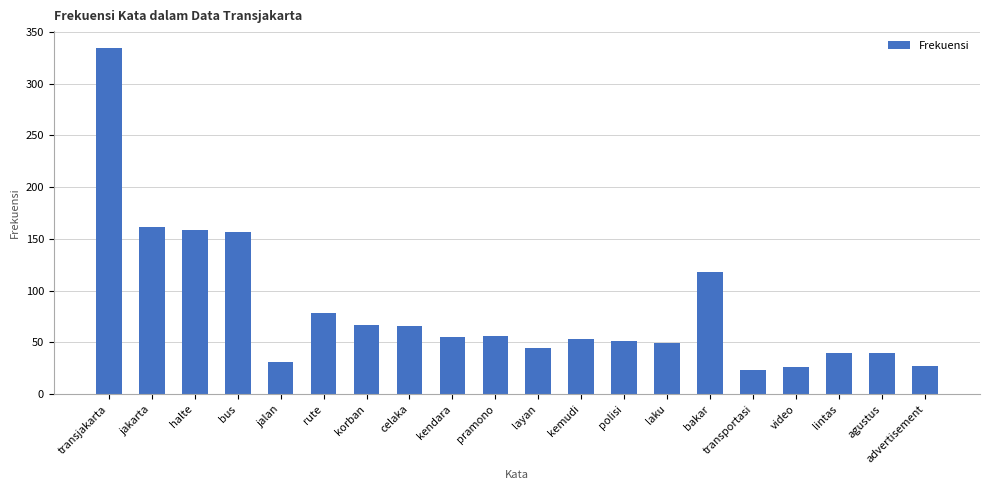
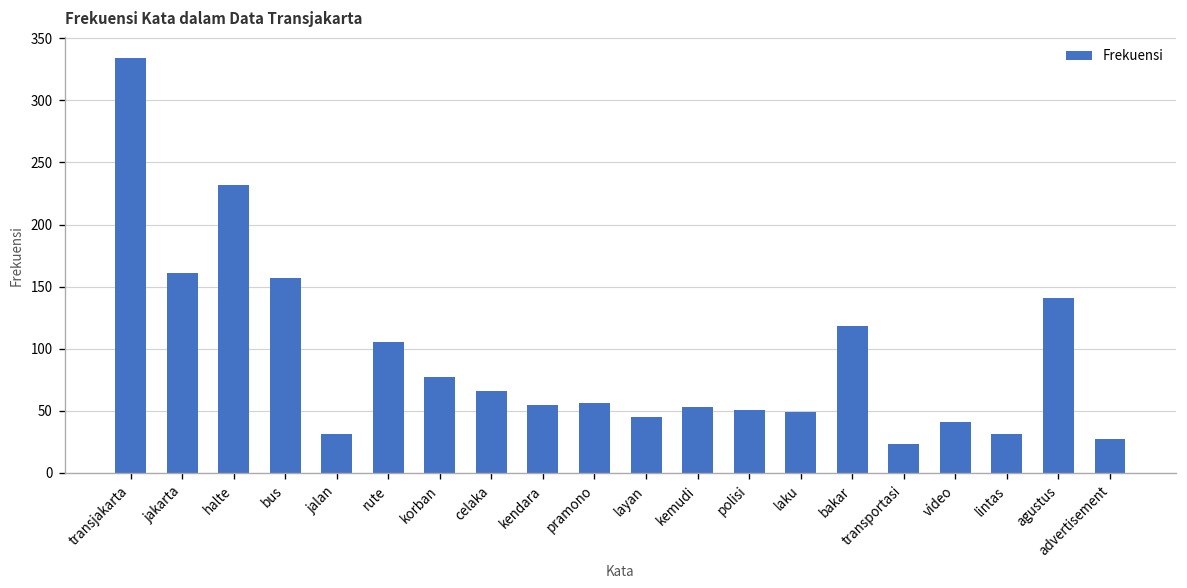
halte: 159 -> 232
rute: 78 -> 105
korban: 67 -> 77
video: 26 -> 41
lintas: 40 -> 31
agustus: 40 -> 141
